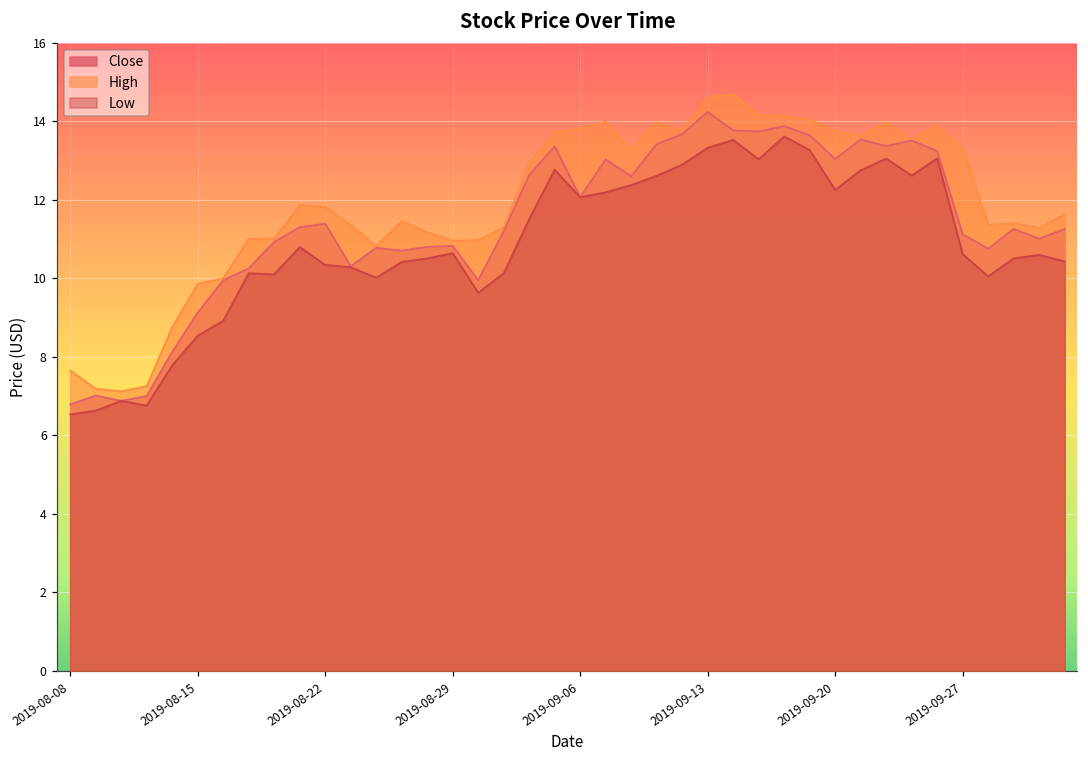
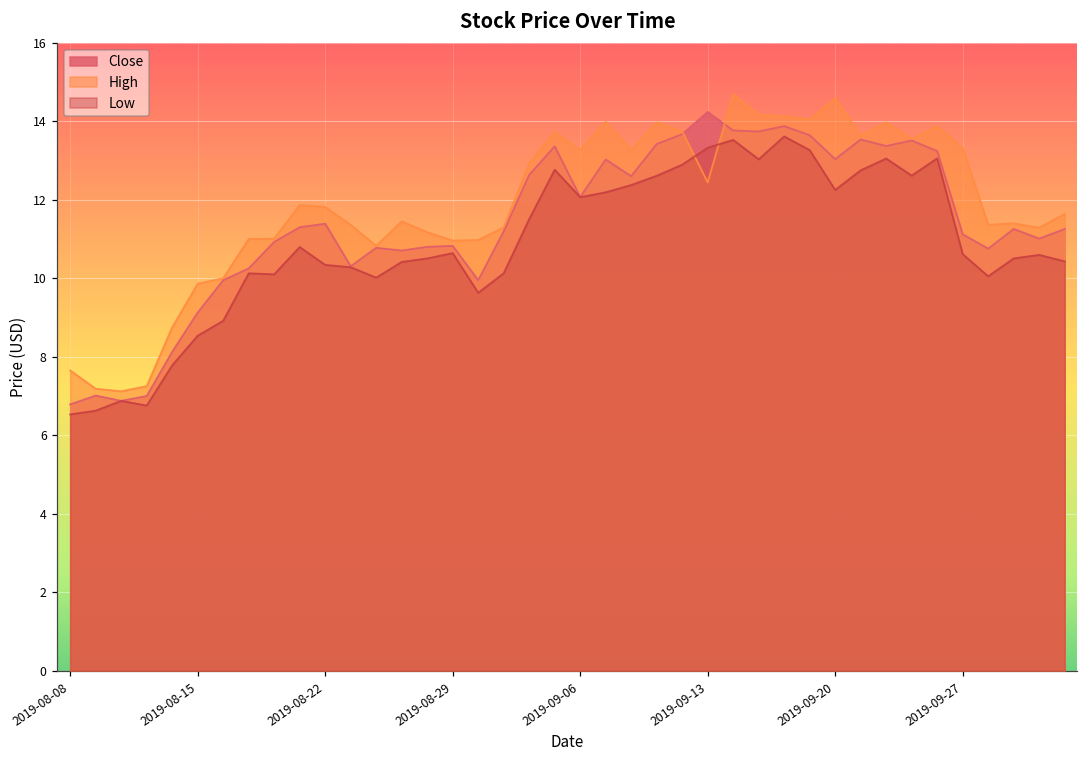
High, 2019-09-06: 13.8 -> 13.3
High, 2019-09-13: 14.6 -> 12.4
High, 2019-09-20: 13.8 -> 14.6
